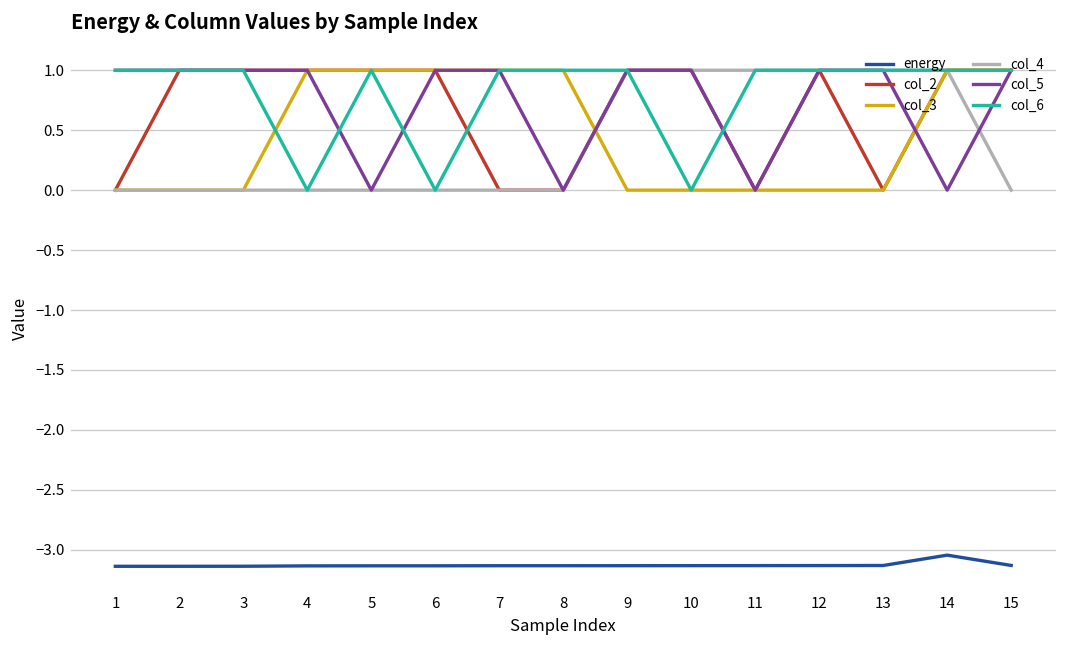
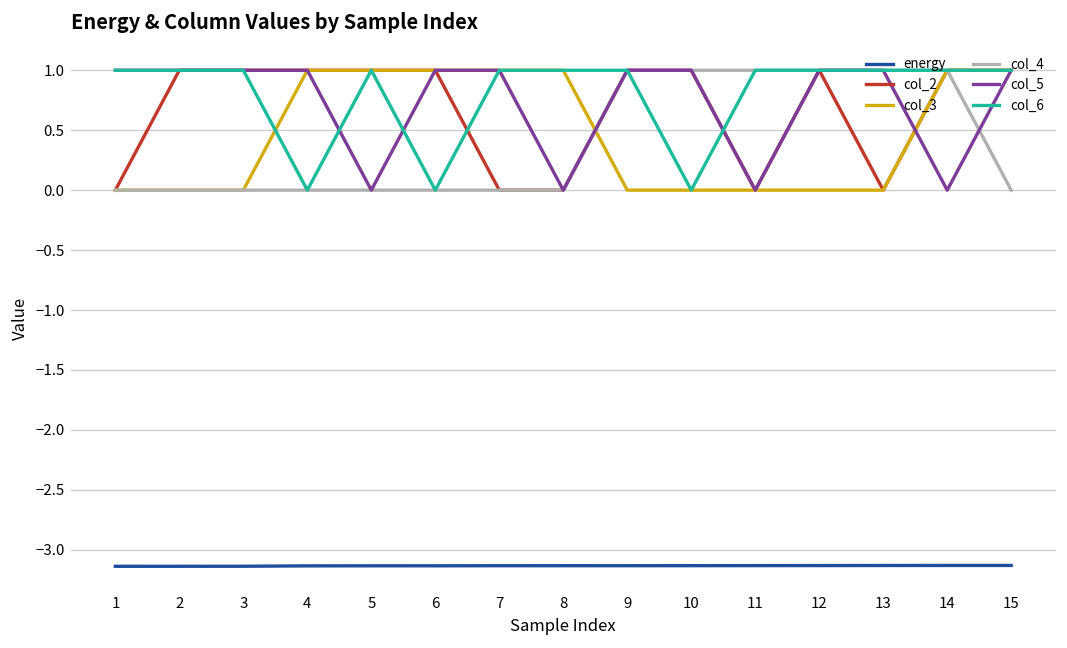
energy, 14: -3.0 -> -3.1
